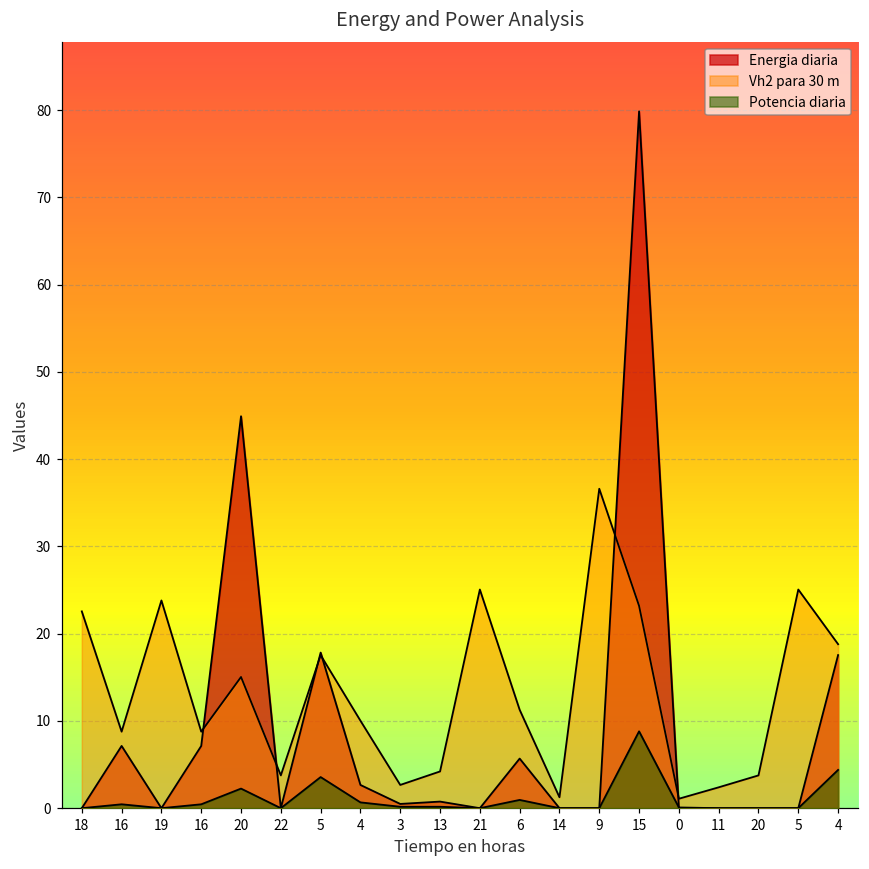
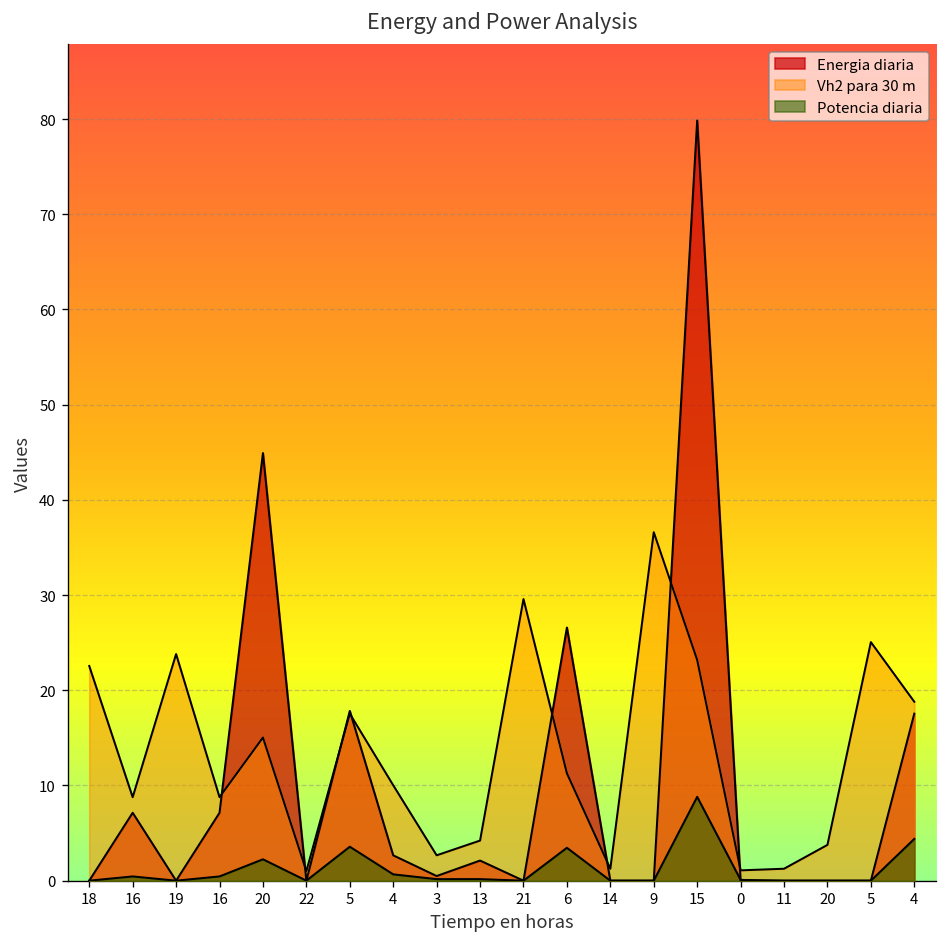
Vh2 para 30 m, 22: 4 -> 1
Energia diaria, 13: 1 -> 2
Vh2 para 30 m, 21: 25 -> 30
Energia diaria, 6: 6 -> 27
Potencia diaria, 6: 1 -> 3
Vh2 para 30 m, 11: 2 -> 1
